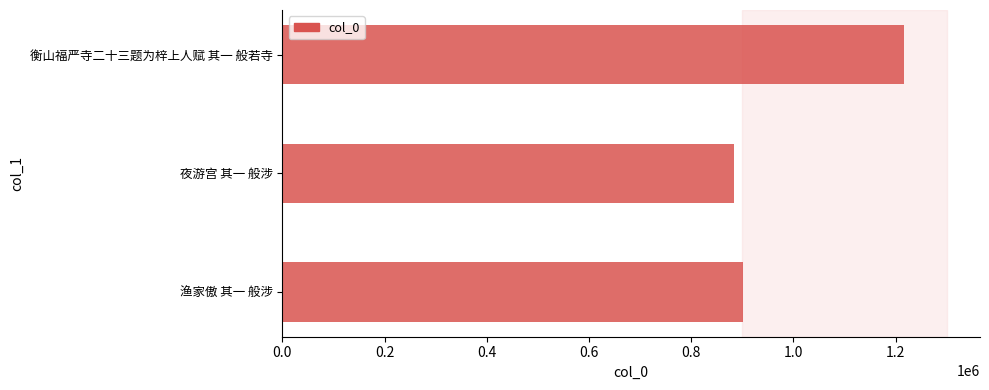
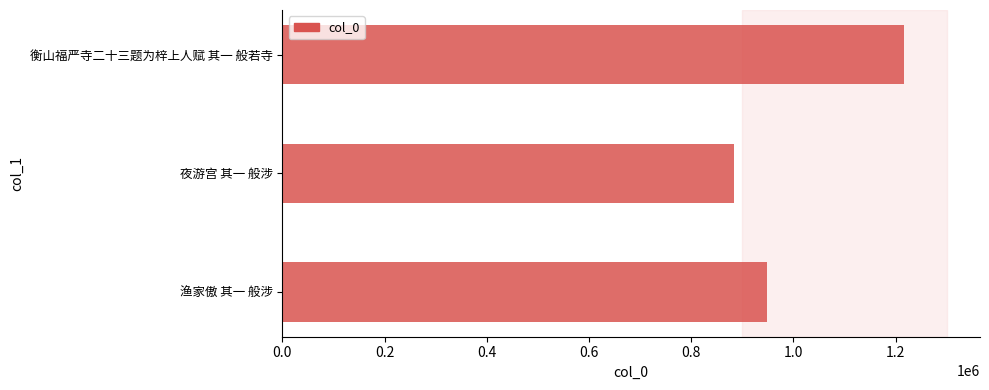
渔家傲 其一 般涉: 900000 -> 950000
